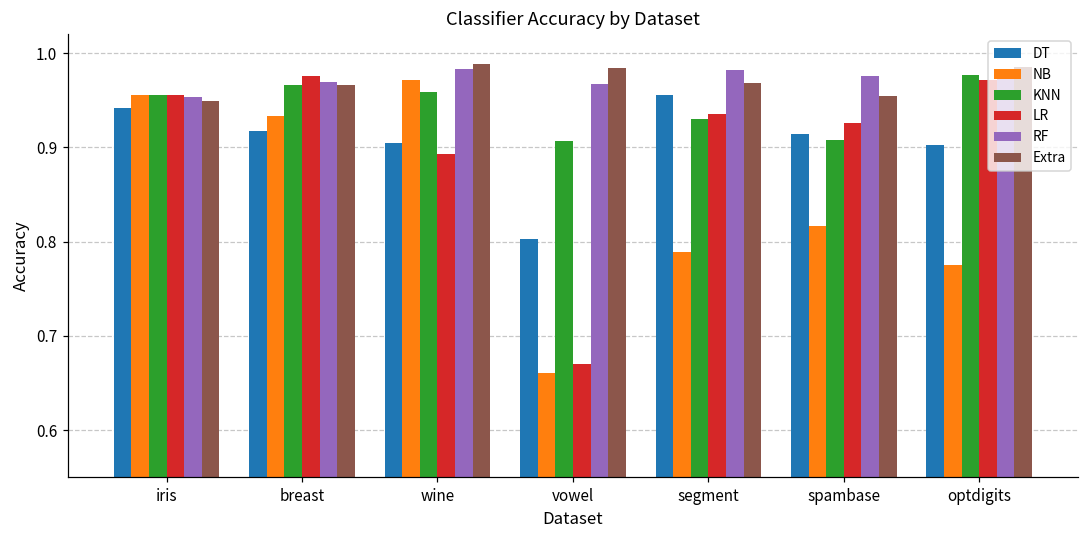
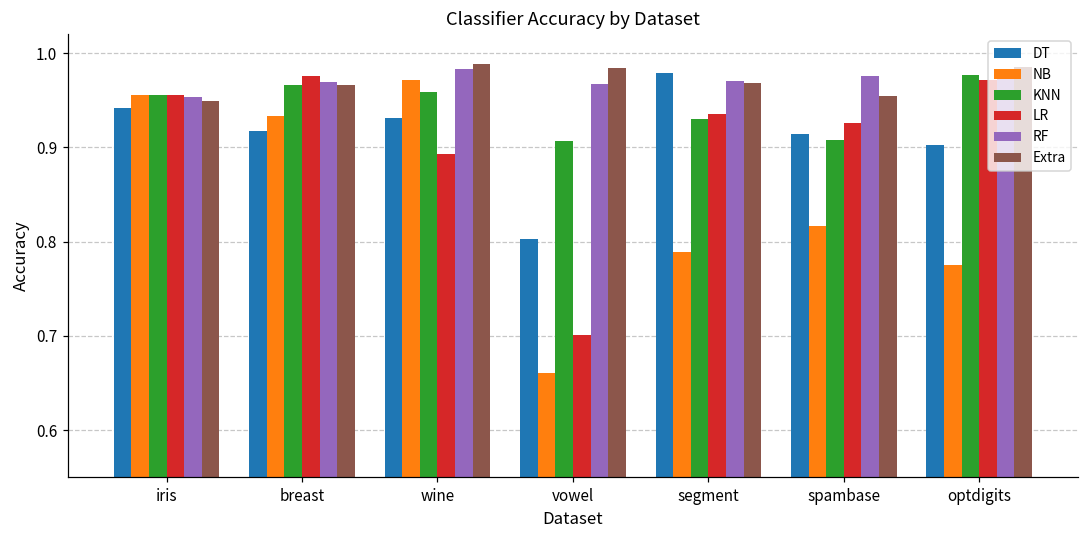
DT, wine: 0.90 -> 0.93
LR, vowel: 0.67 -> 0.70
DT, segment: 0.96 -> 0.98
RF, segment: 0.98 -> 0.97
